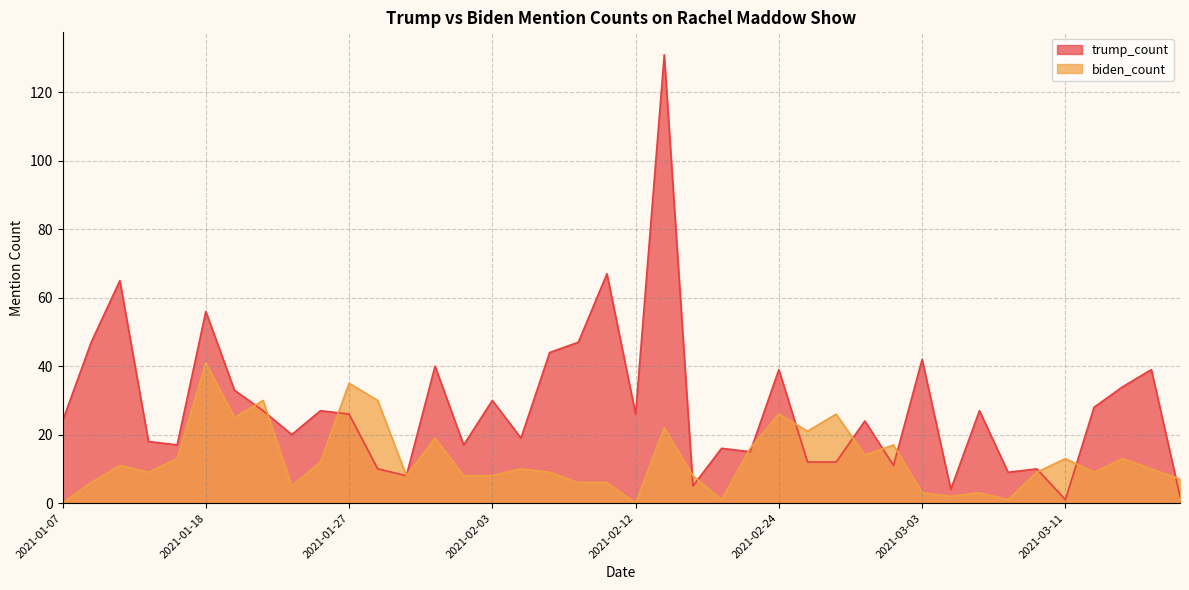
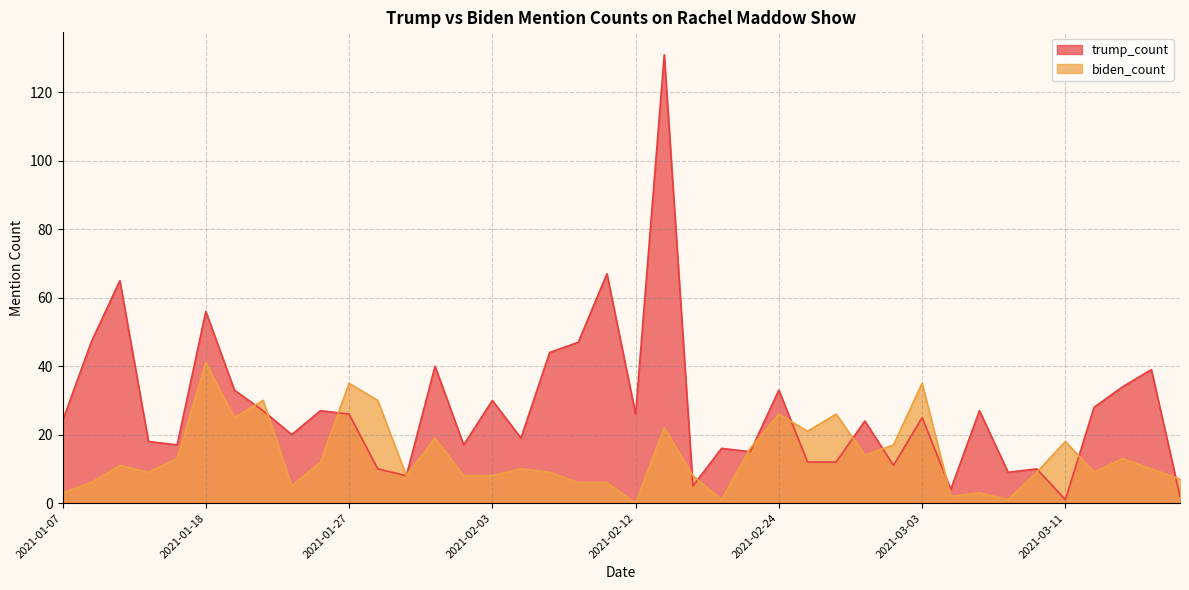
biden_count, 2021-01-07: 0 -> 3
trump_count, 2021-02-24: 39 -> 33
trump_count, 2021-03-03: 42 -> 25
biden_count, 2021-03-03: 3 -> 35
biden_count, 2021-03-11: 13 -> 18
